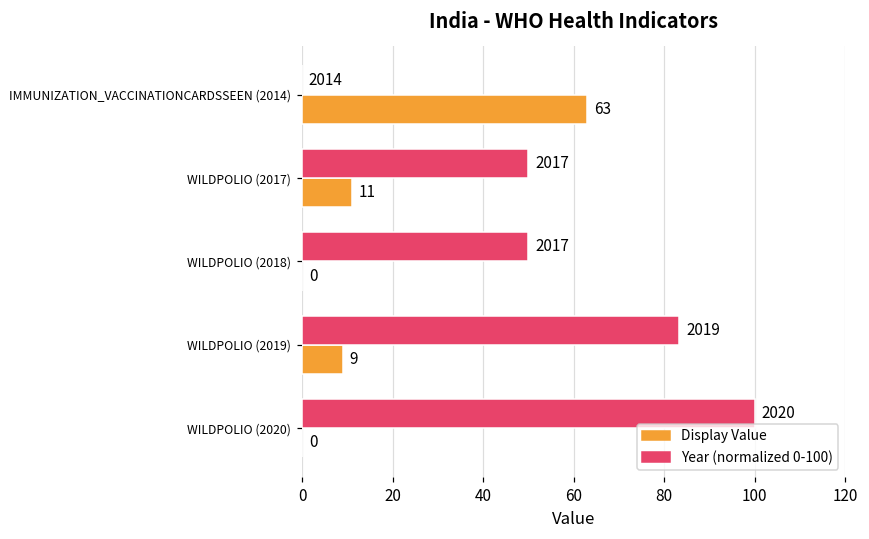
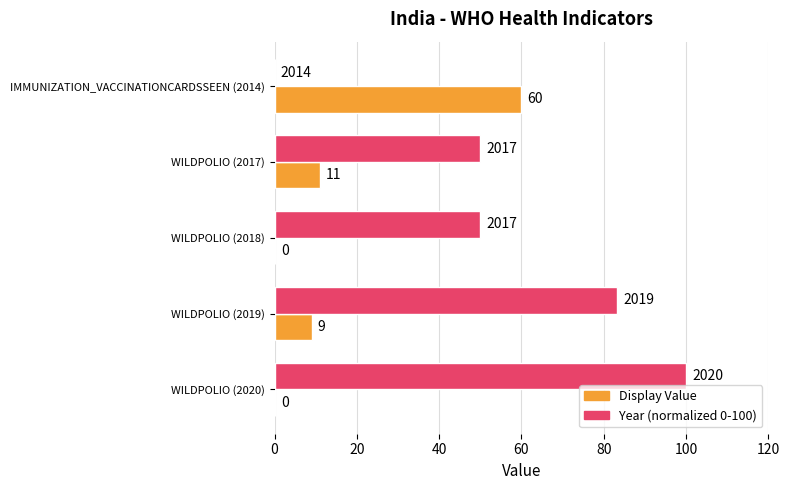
Display Value, IMMUNIZATION_VACCINATIONCARDSSEEN (2014): 63 -> 60
